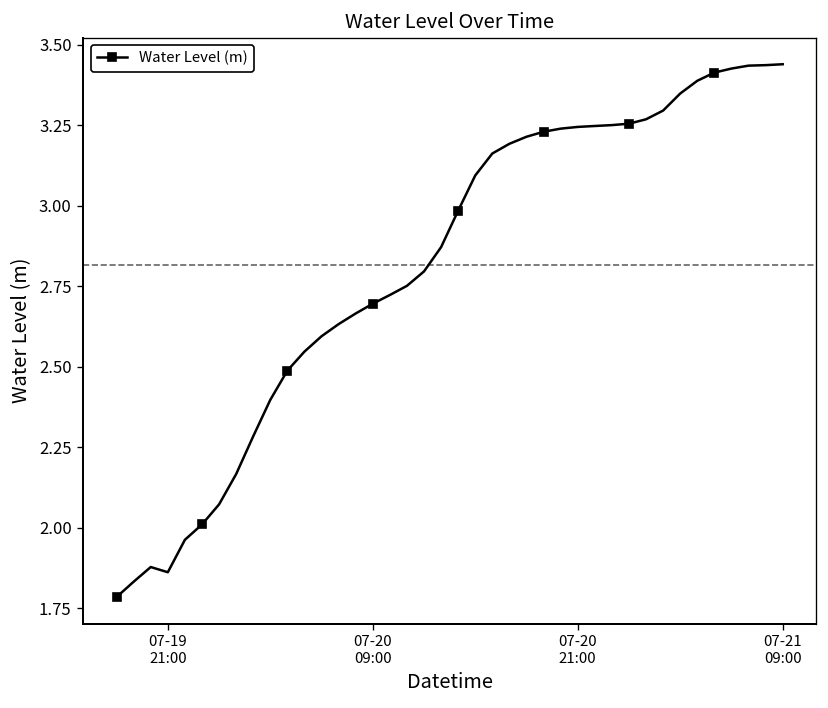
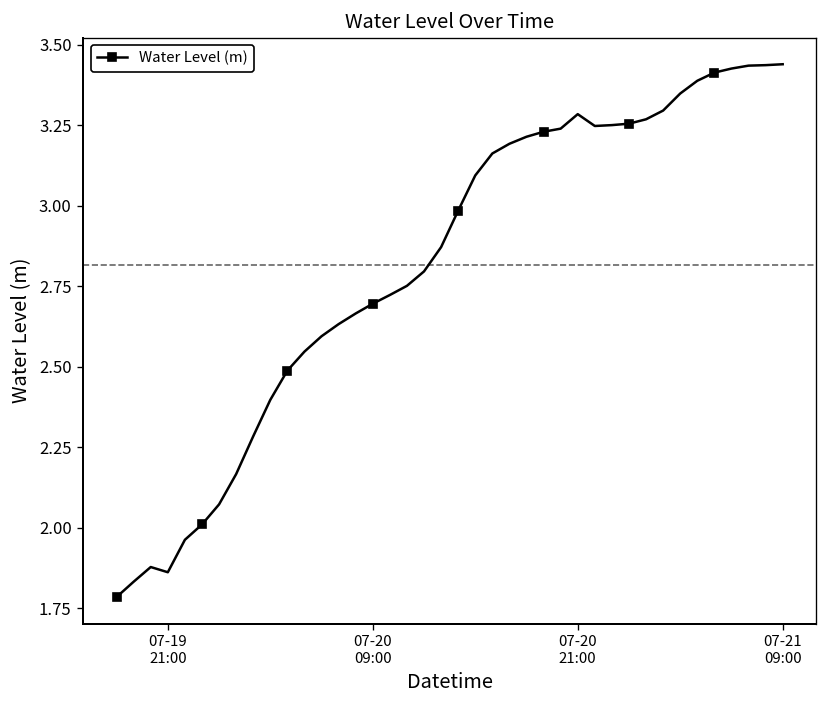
07-20 21:00: 3.24 -> 3.28
